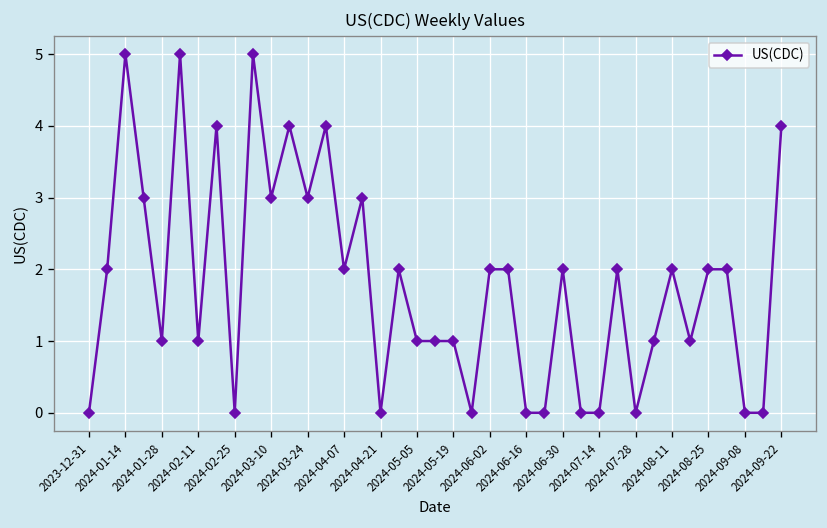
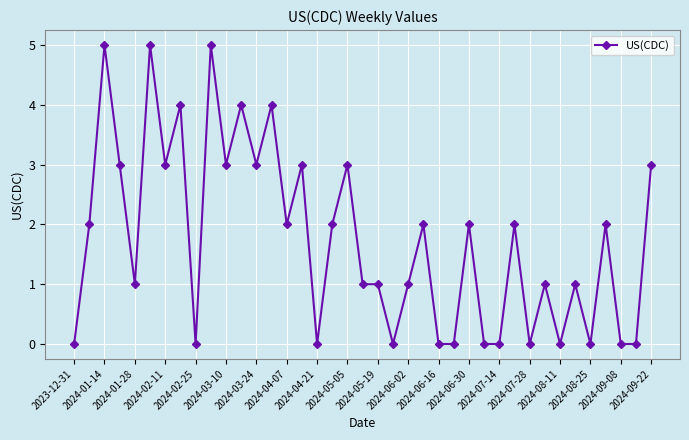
2024-02-11: 1 -> 3
2024-05-05: 1 -> 3
2024-06-02: 2 -> 1
2024-08-11: 2 -> 0
2024-08-25: 2 -> 0
2024-09-22: 4 -> 3
